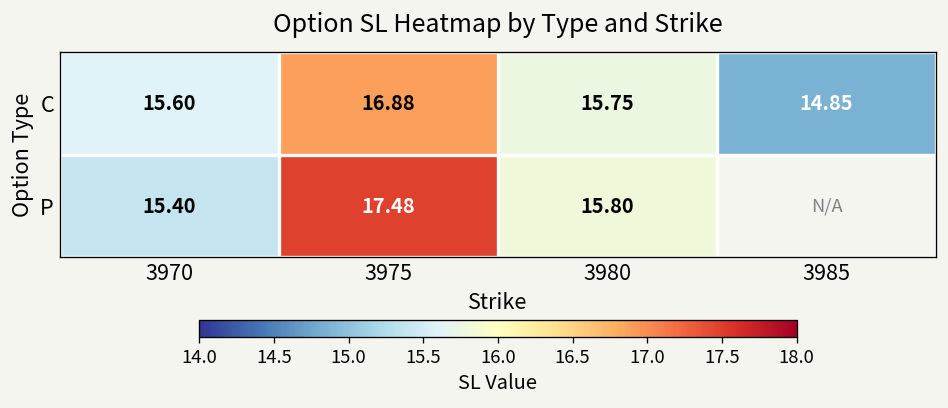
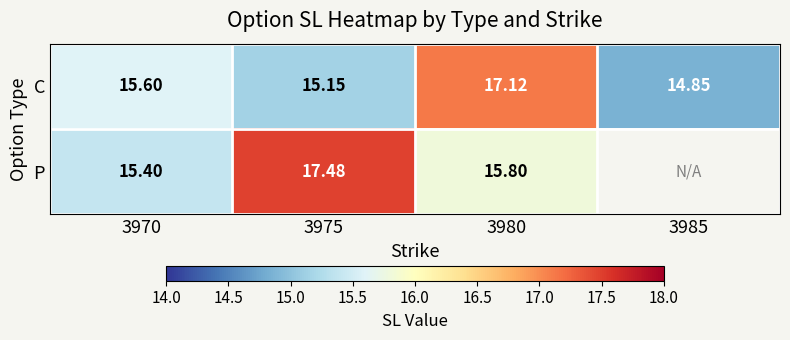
C, 3975: 16.88 -> 15.15
C, 3980: 15.75 -> 17.12
